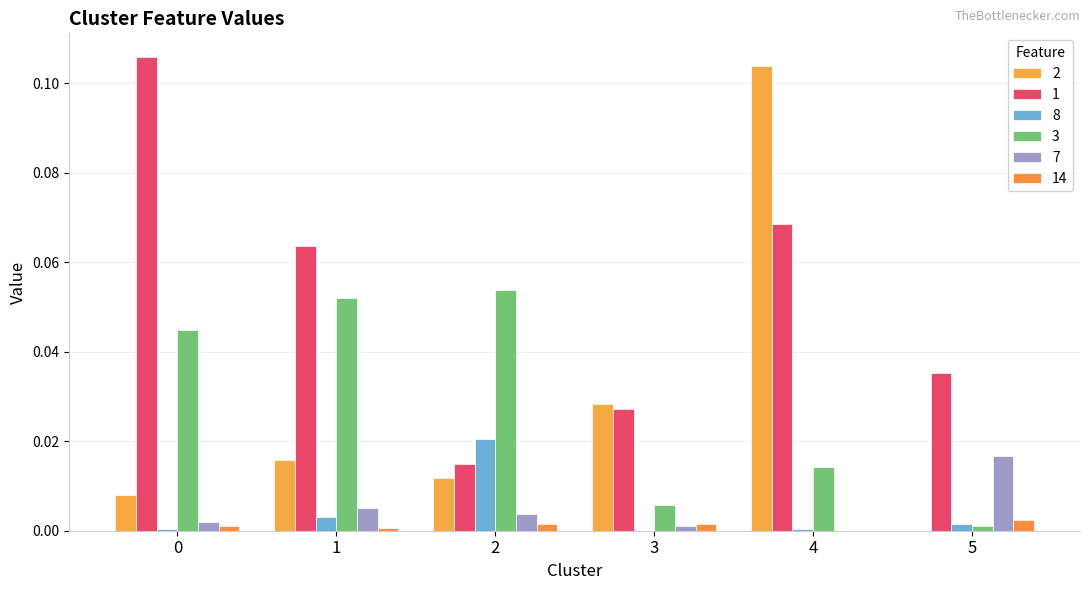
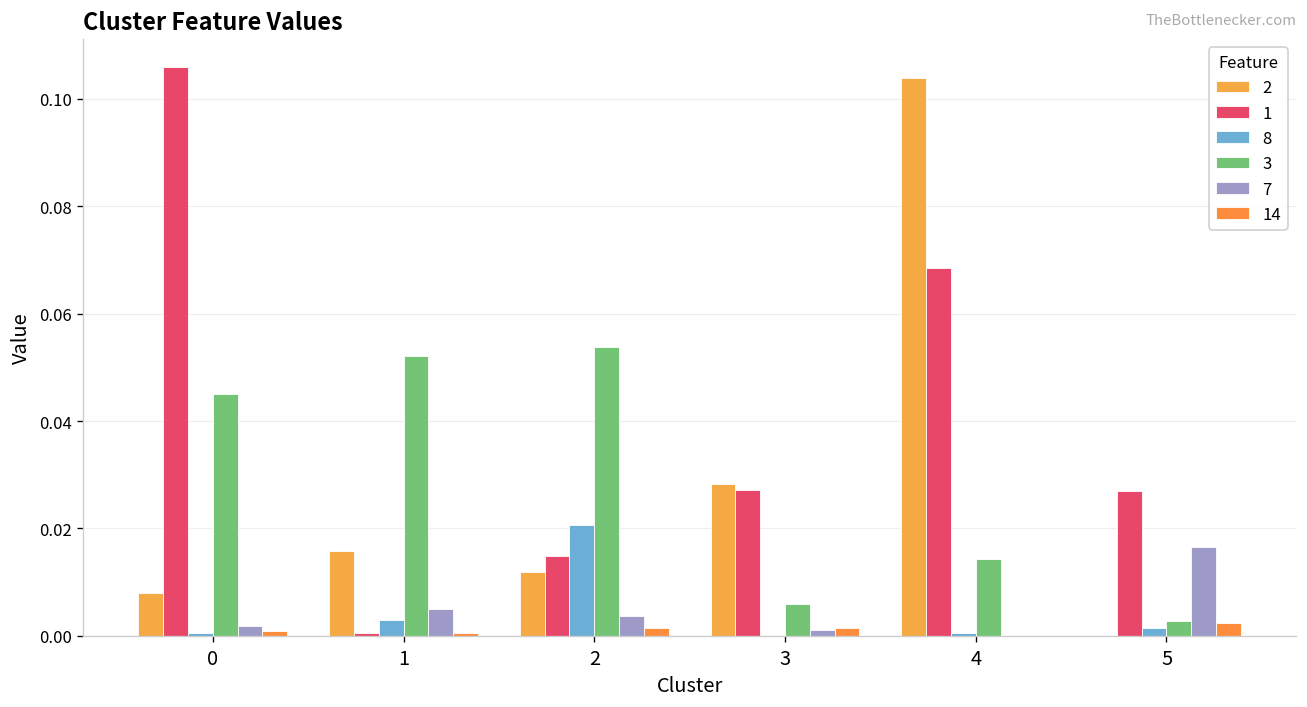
1, 1: 0.064 -> 0.000
1, 5: 0.035 -> 0.027
3, 5: 0.001 -> 0.003
